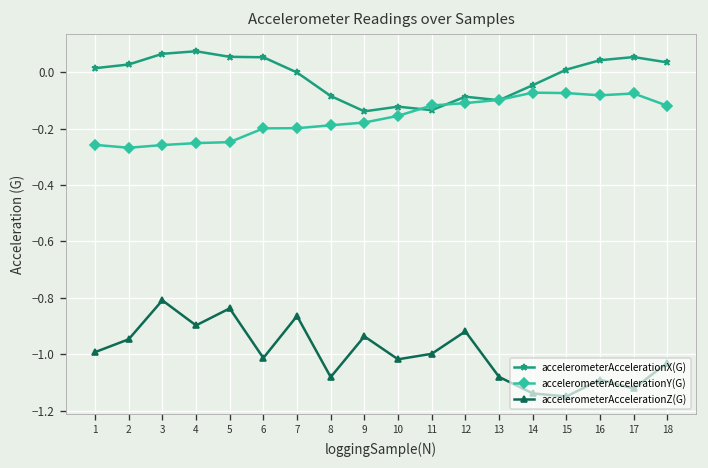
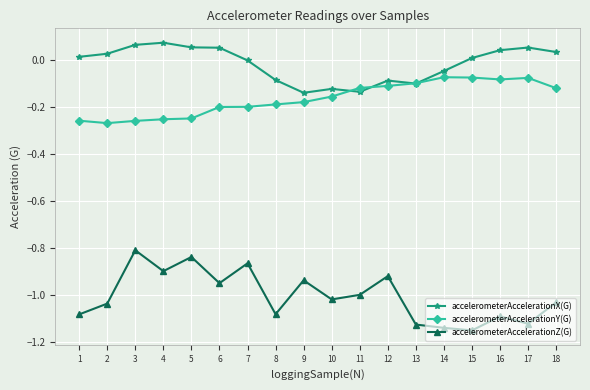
accelerometerAccelerationZ(G), 1: -0.99 -> -1.08
accelerometerAccelerationZ(G), 2: -0.95 -> -1.04
accelerometerAccelerationZ(G), 6: -1.01 -> -0.95
accelerometerAccelerationZ(G), 13: -1.08 -> -1.12
